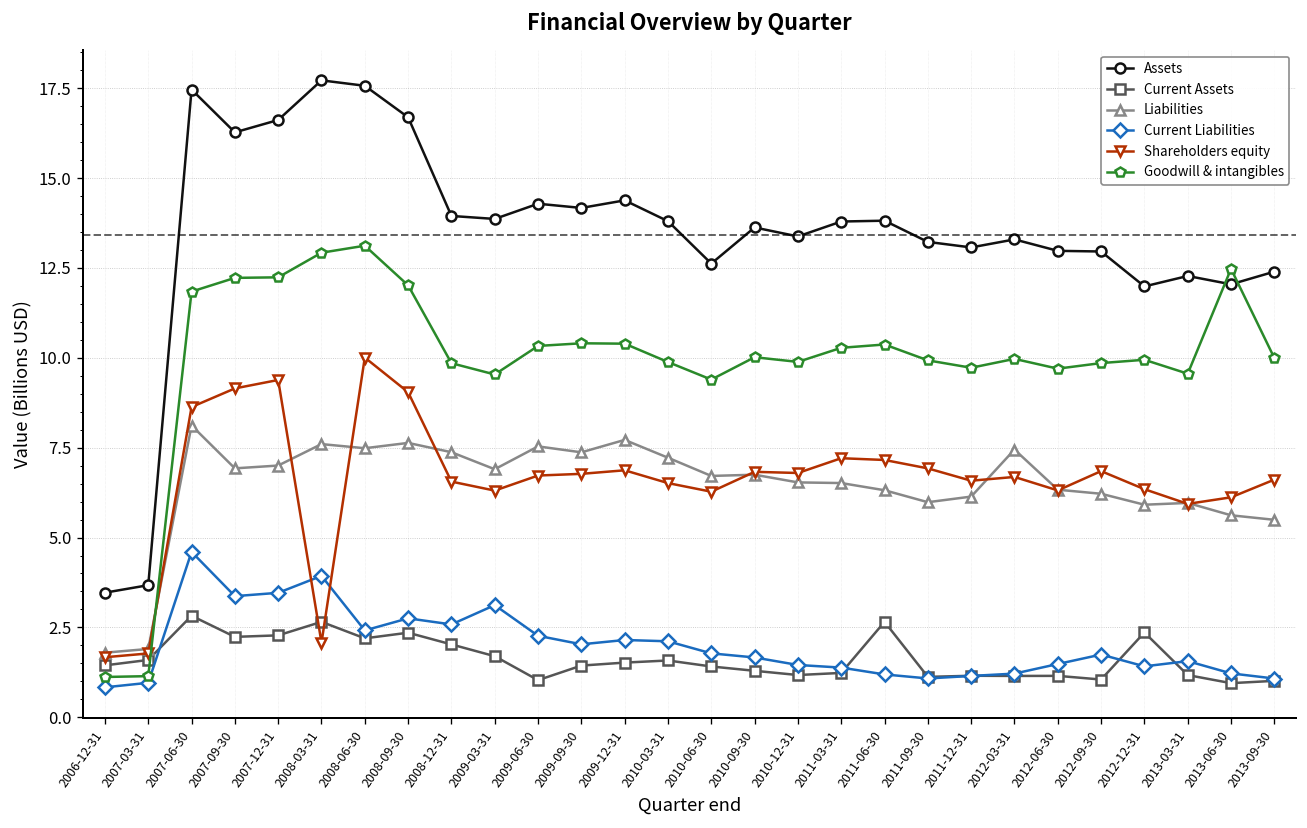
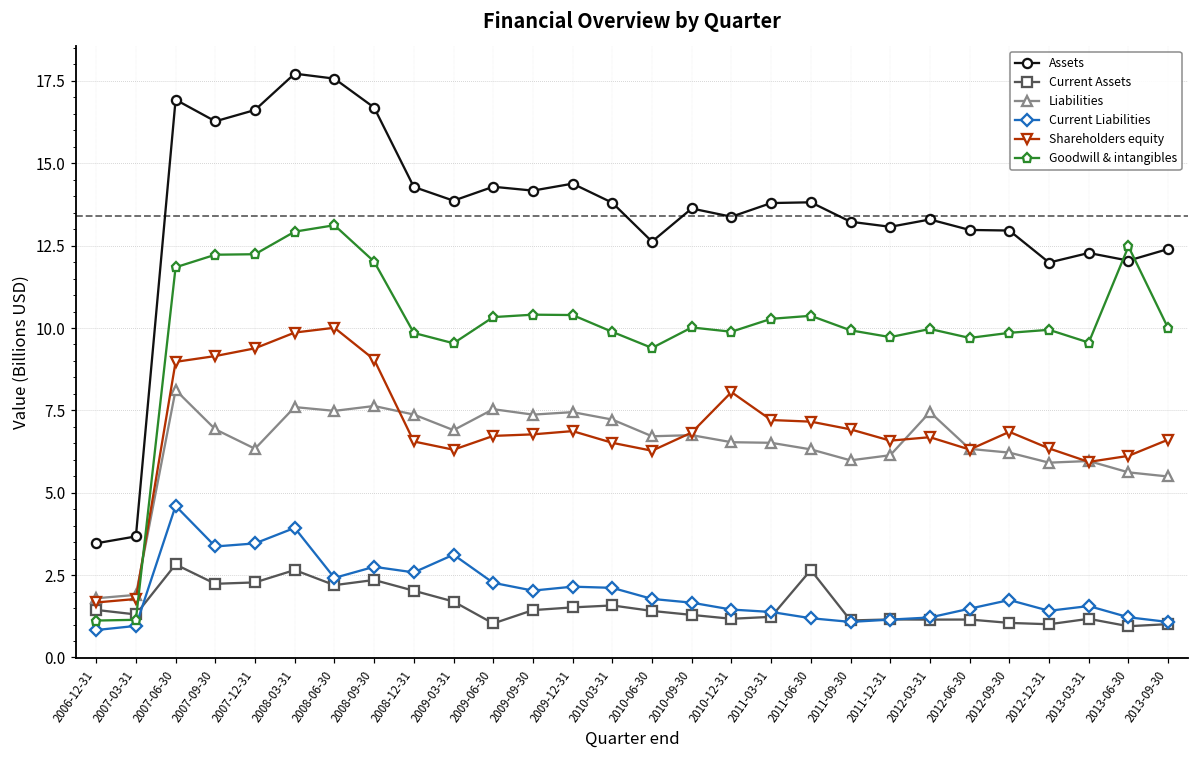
Current Assets, 2007-03-31: 1.6 -> 1.3
Assets, 2007-06-30: 17.5 -> 16.9
Shareholders equity, 2007-06-30: 8.6 -> 9.0
Liabilities, 2007-12-31: 7.0 -> 6.3
Shareholders equity, 2008-03-31: 2.1 -> 9.9
Assets, 2008-12-31: 13.9 -> 14.3
Liabilities, 2009-12-31: 7.7 -> 7.4
Shareholders equity, 2010-12-31: 6.8 -> 8.1
Current Assets, 2012-12-31: 2.4 -> 1.0
